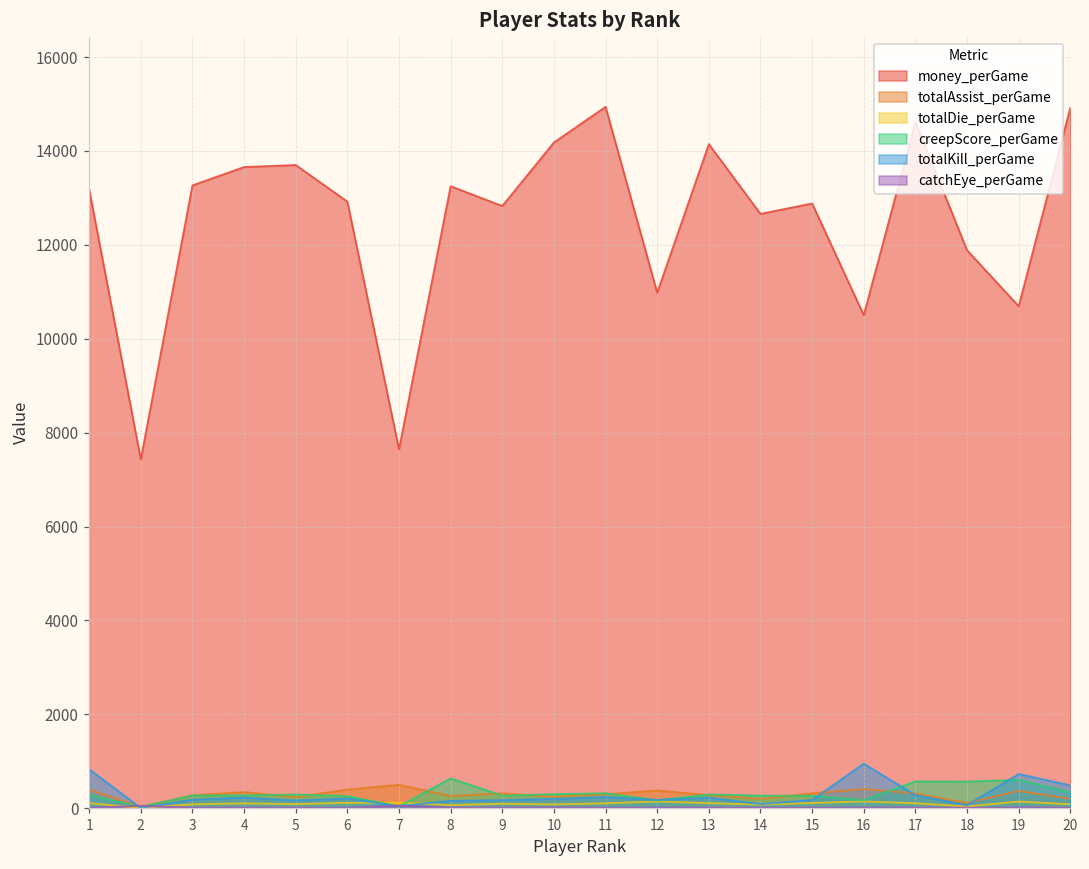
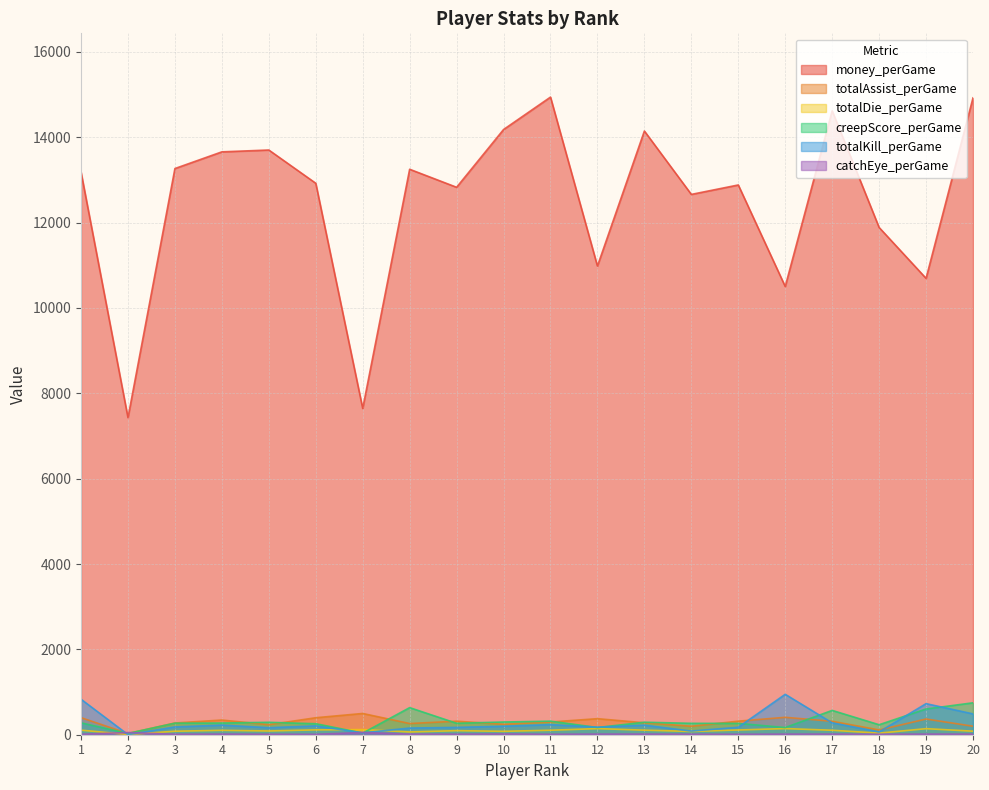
creepScore_perGame, 18: 600 -> 200
creepScore_perGame, 20: 300 -> 700
